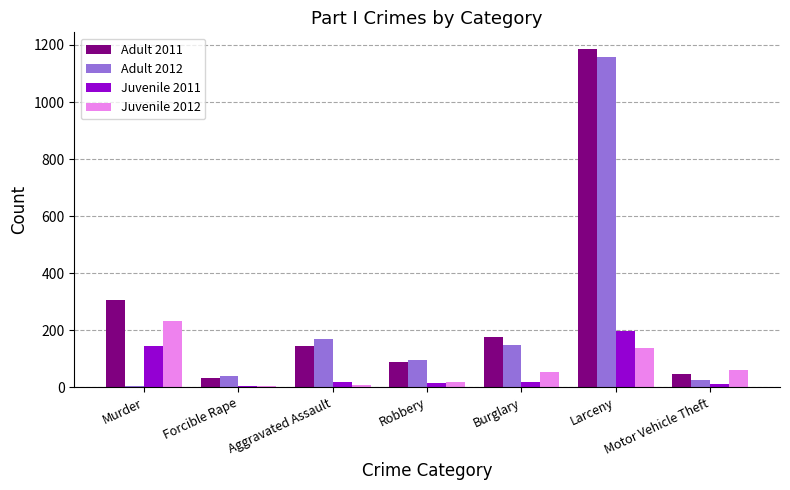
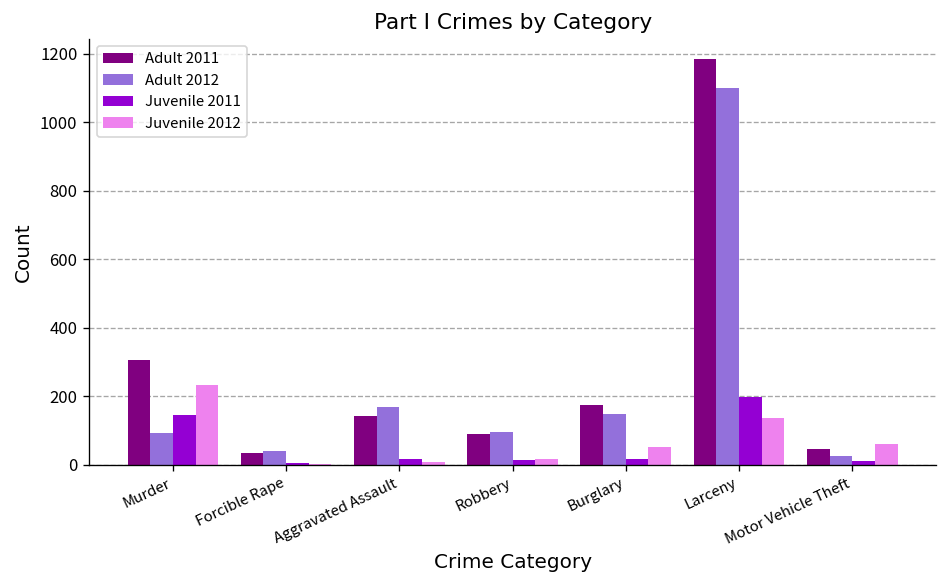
Adult 2012, Murder: 0 -> 90
Adult 2012, Larceny: 1160 -> 1100
